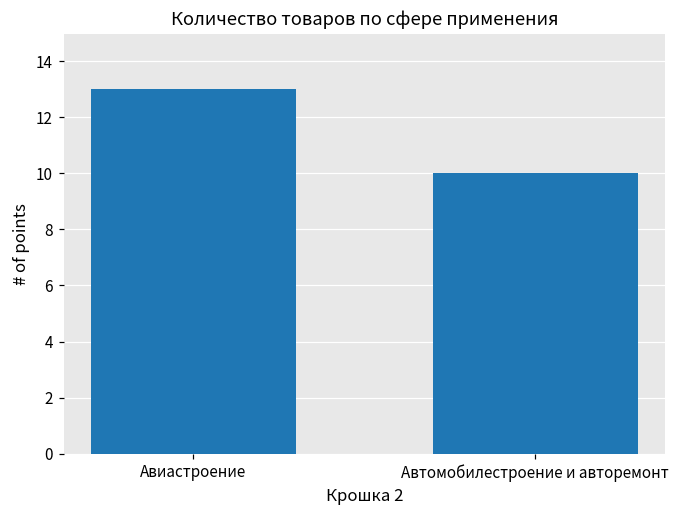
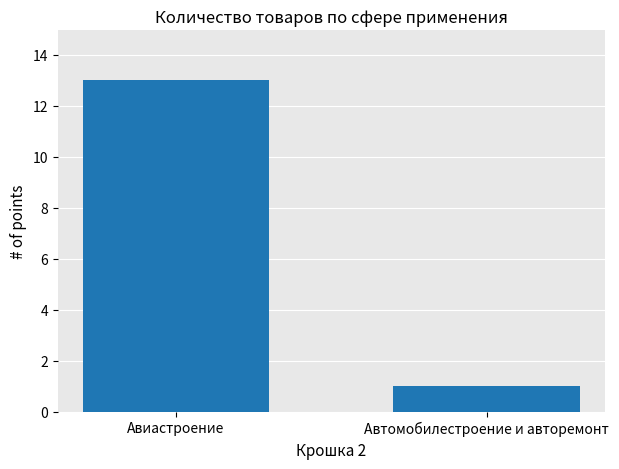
Автомобилестроение и авторемонт: 10 -> 1
